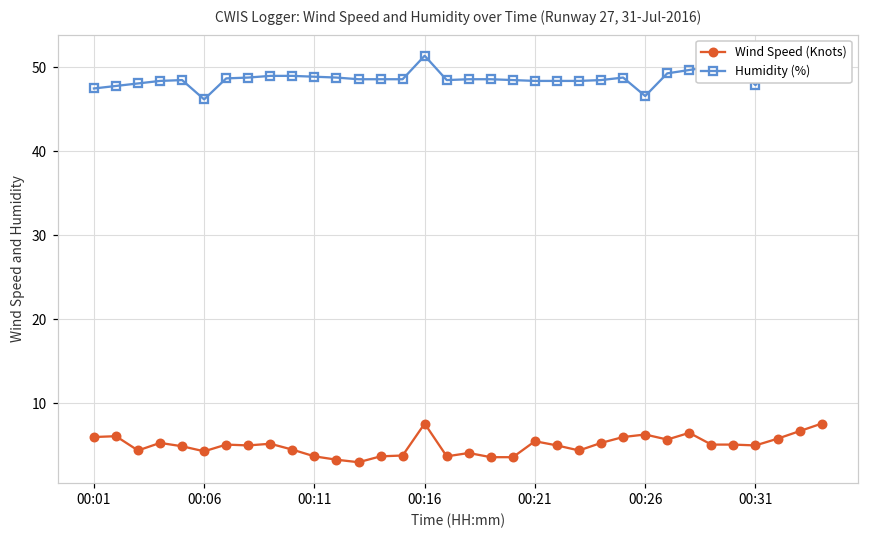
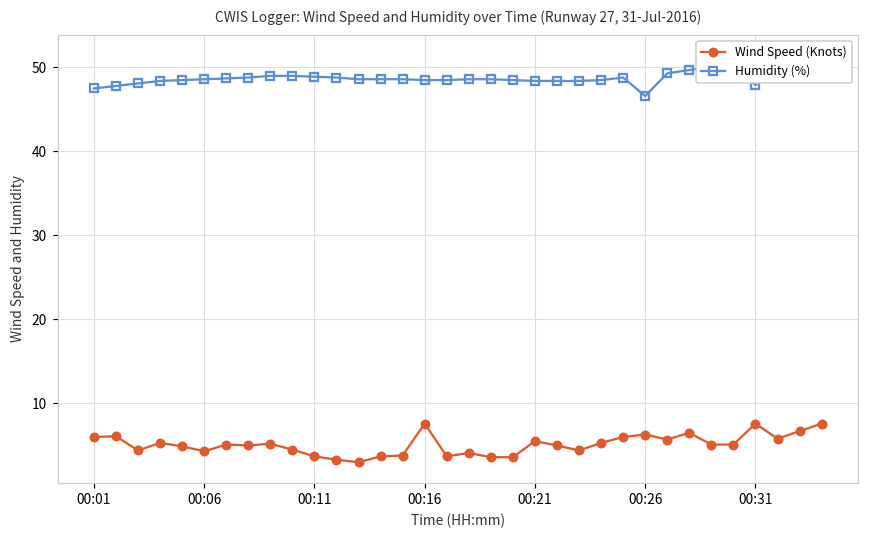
Humidity (%), 00:06: 46 -> 49
Humidity (%), 00:16: 51 -> 49
Wind Speed (Knots), 00:31: 5 -> 8
